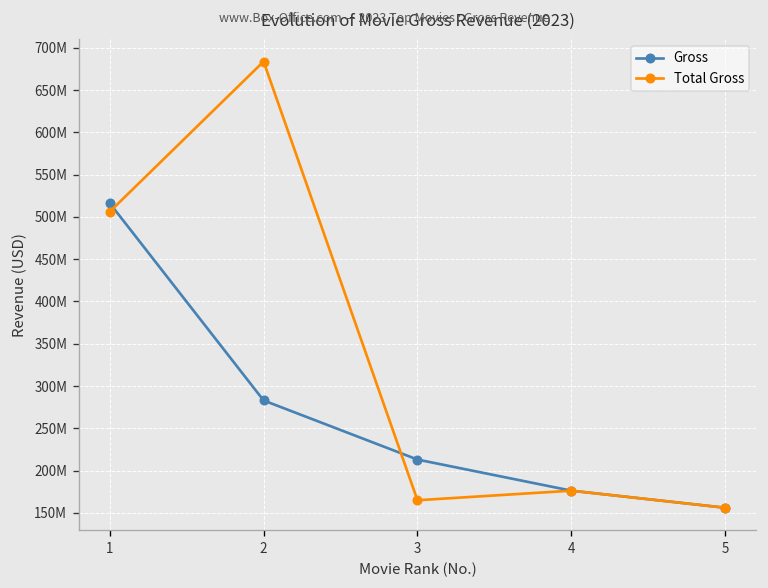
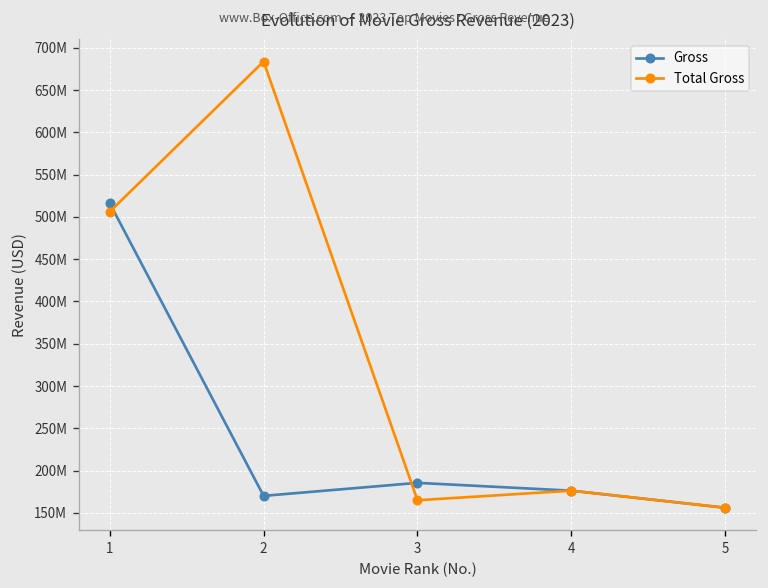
Gross, 2: 280000000 -> 170000000
Gross, 3: 210000000 -> 190000000
